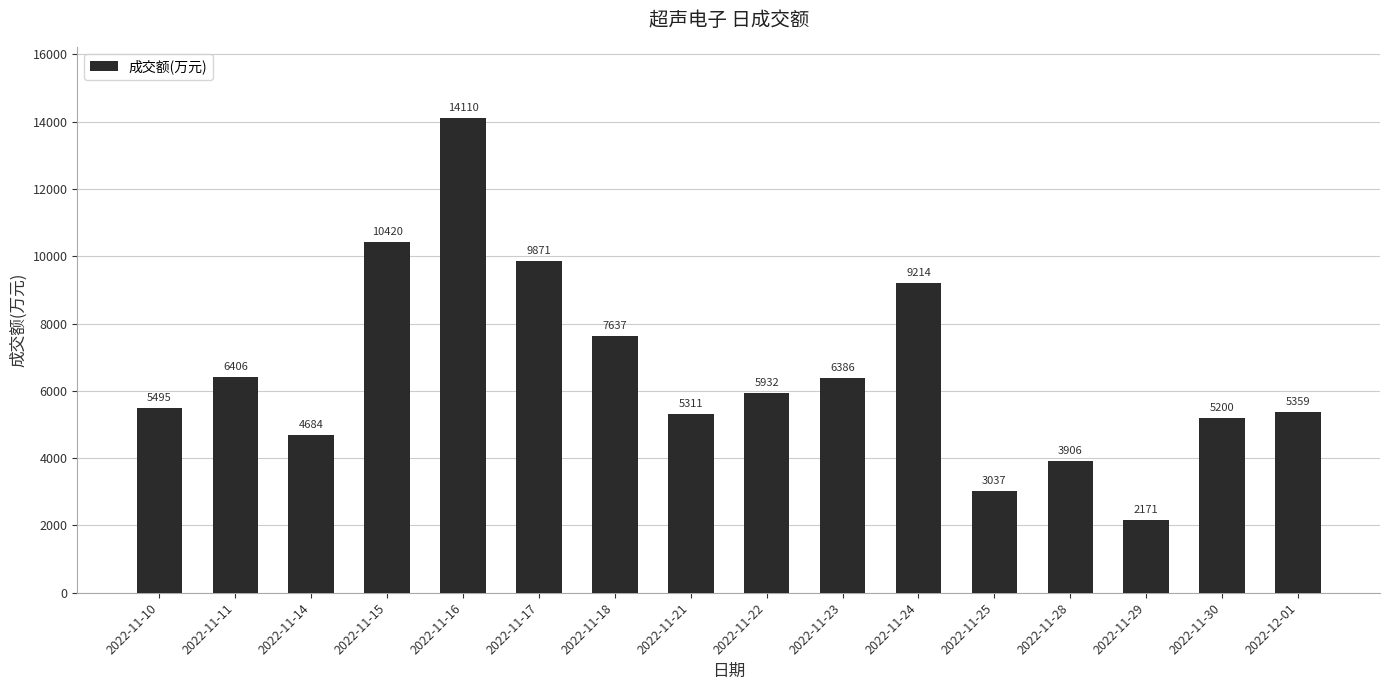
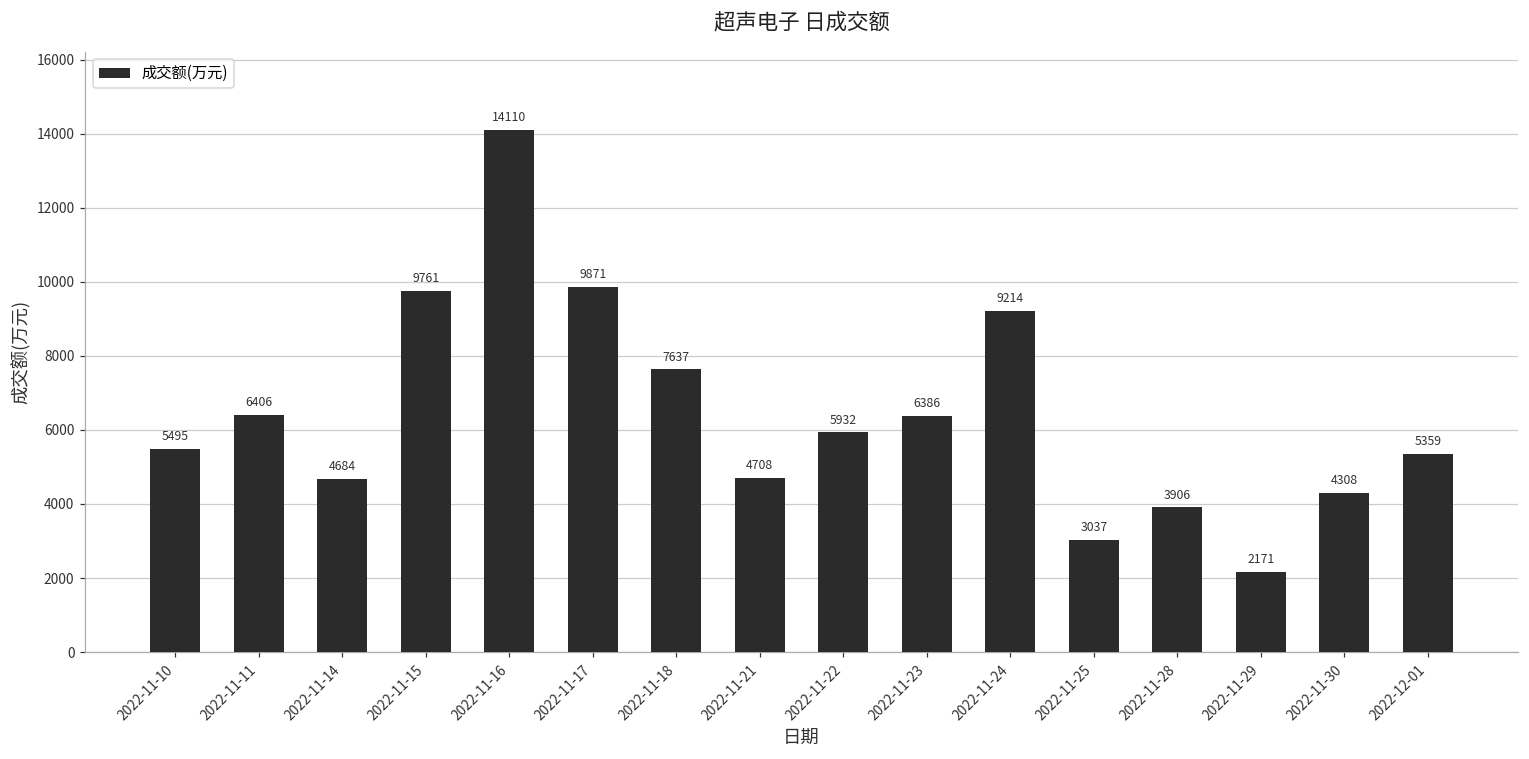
2022-11-15: 10420 -> 9761
2022-11-21: 5311 -> 4708
2022-11-30: 5200 -> 4308
